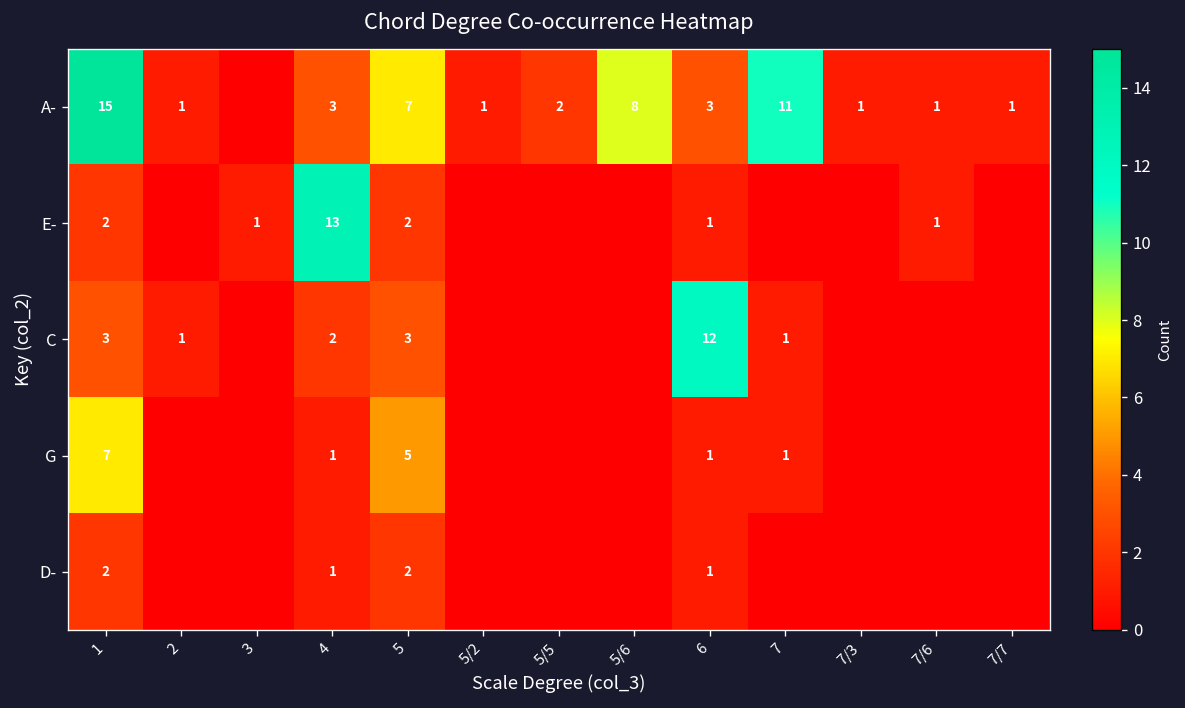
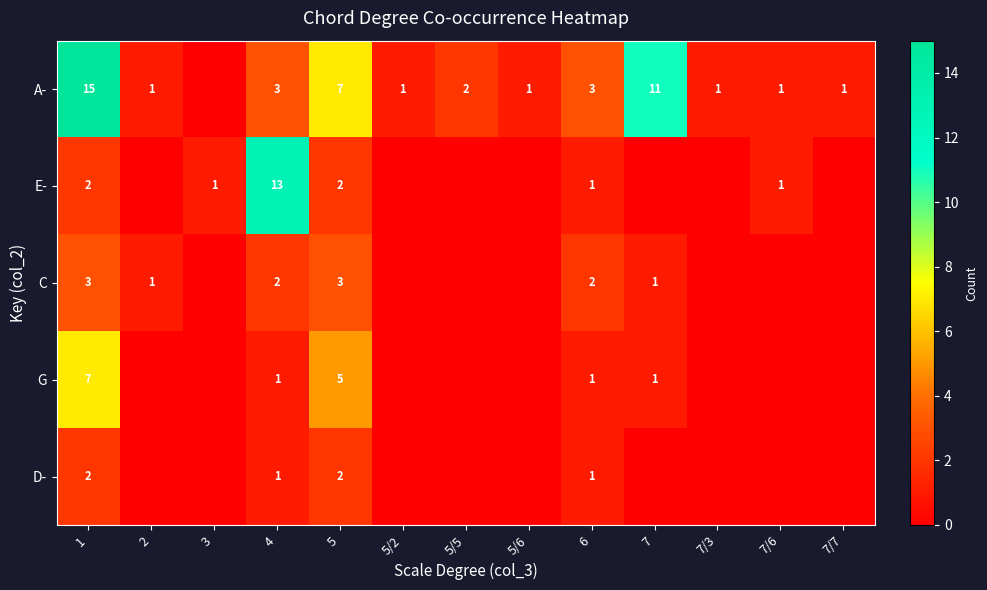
A-, 5/6: 8 -> 1
C, 6: 12 -> 2
